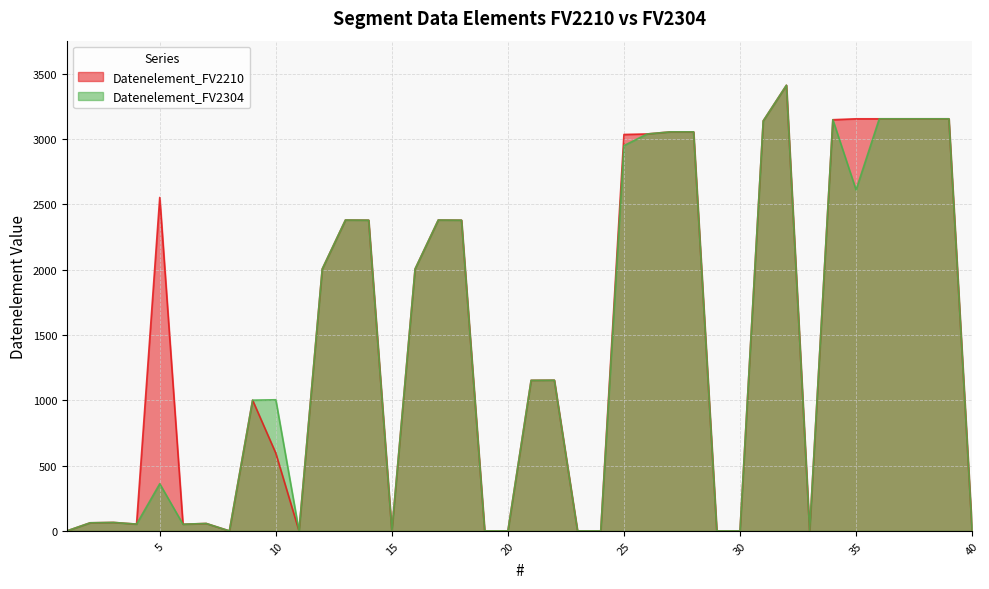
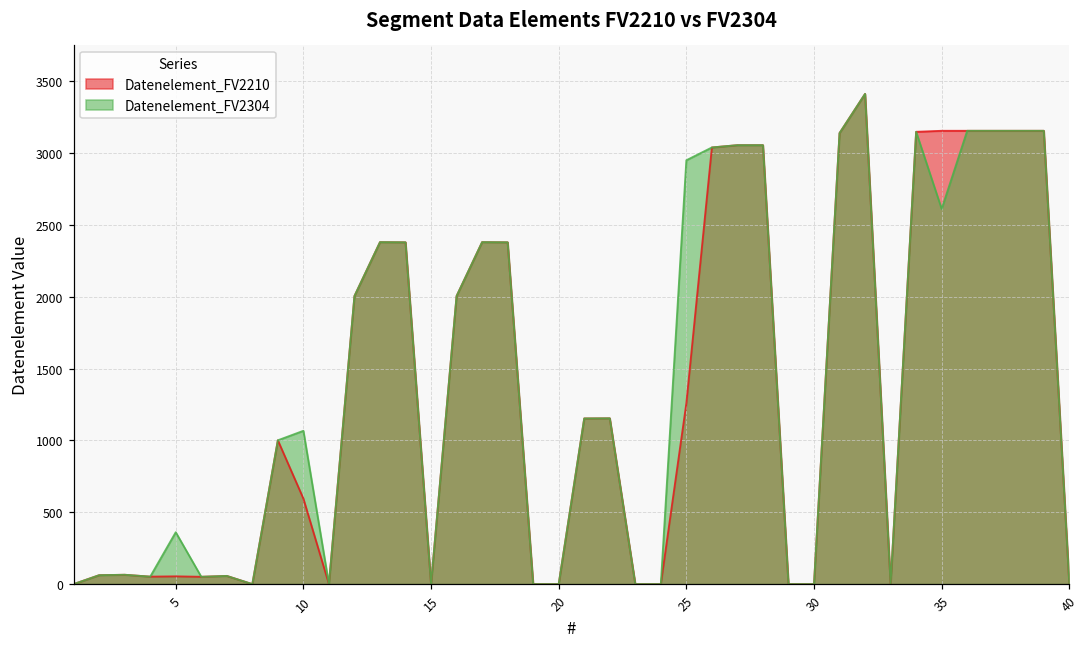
Datenelement_FV2210, 5: 2550 -> 50
Datenelement_FV2304, 10: 1000 -> 1070
Datenelement_FV2210, 25: 3040 -> 1260
